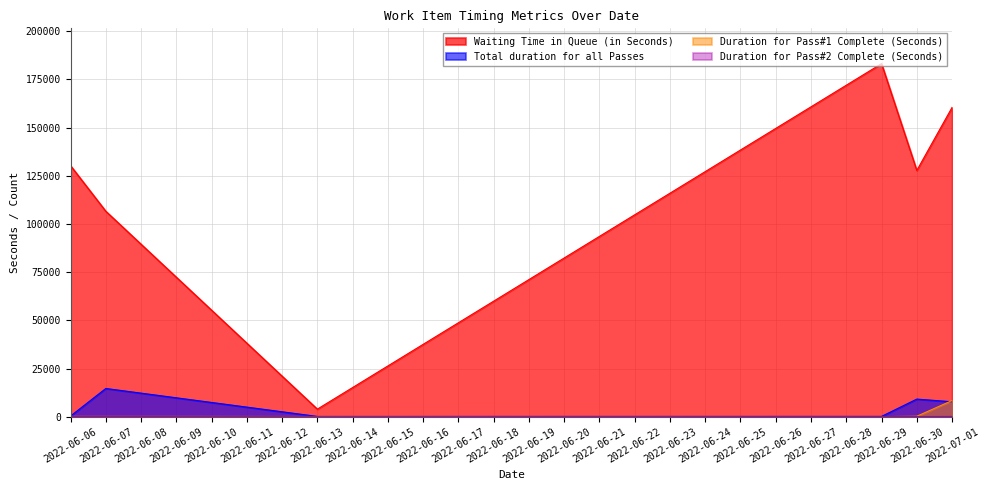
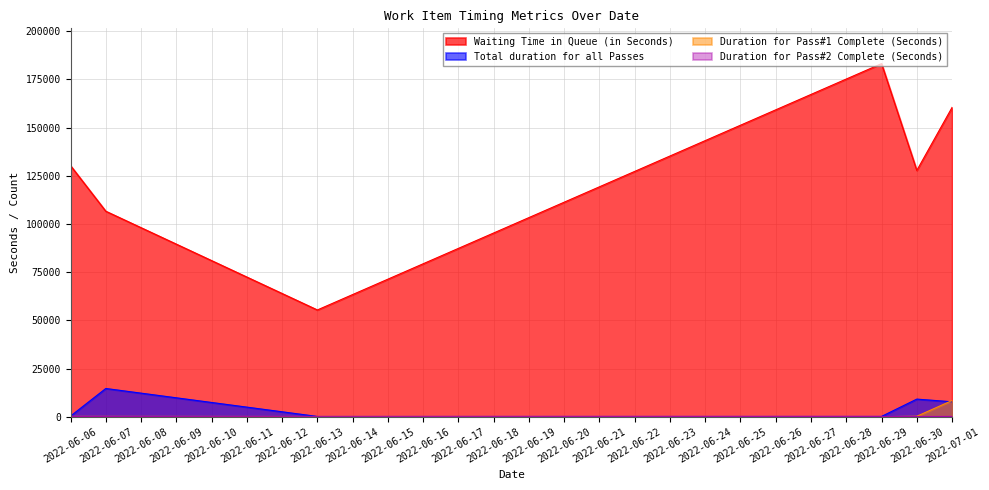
Waiting Time in Queue (in Seconds), 2022-06-13: 4000 -> 55000
